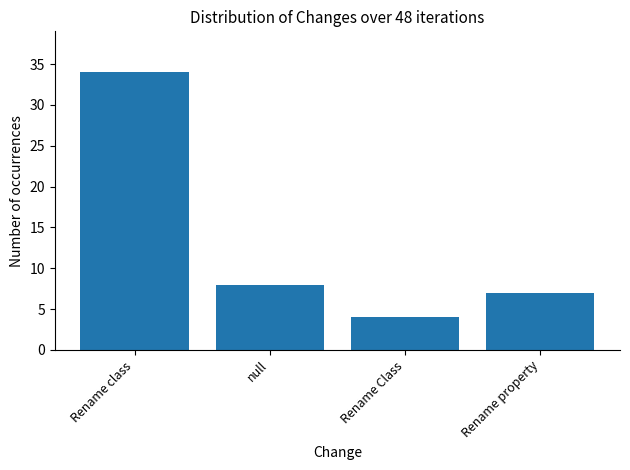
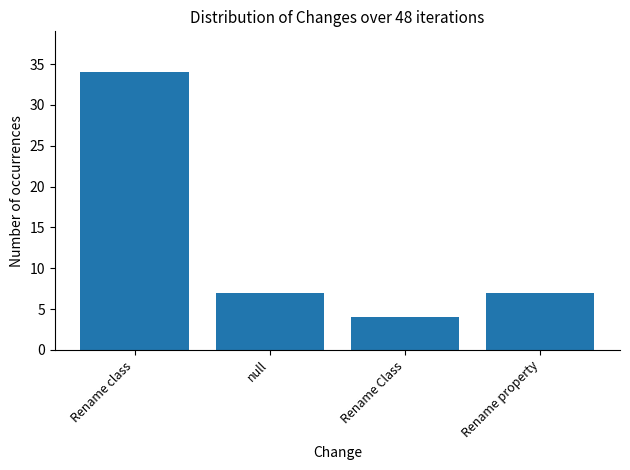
null: 8 -> 7
